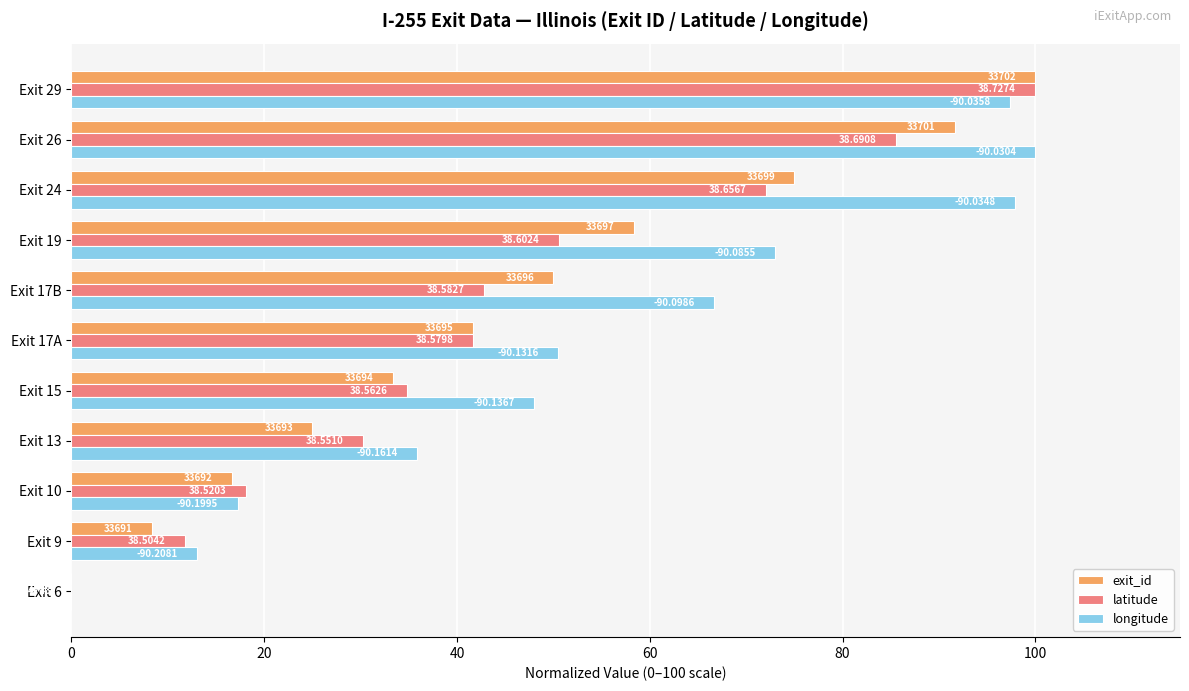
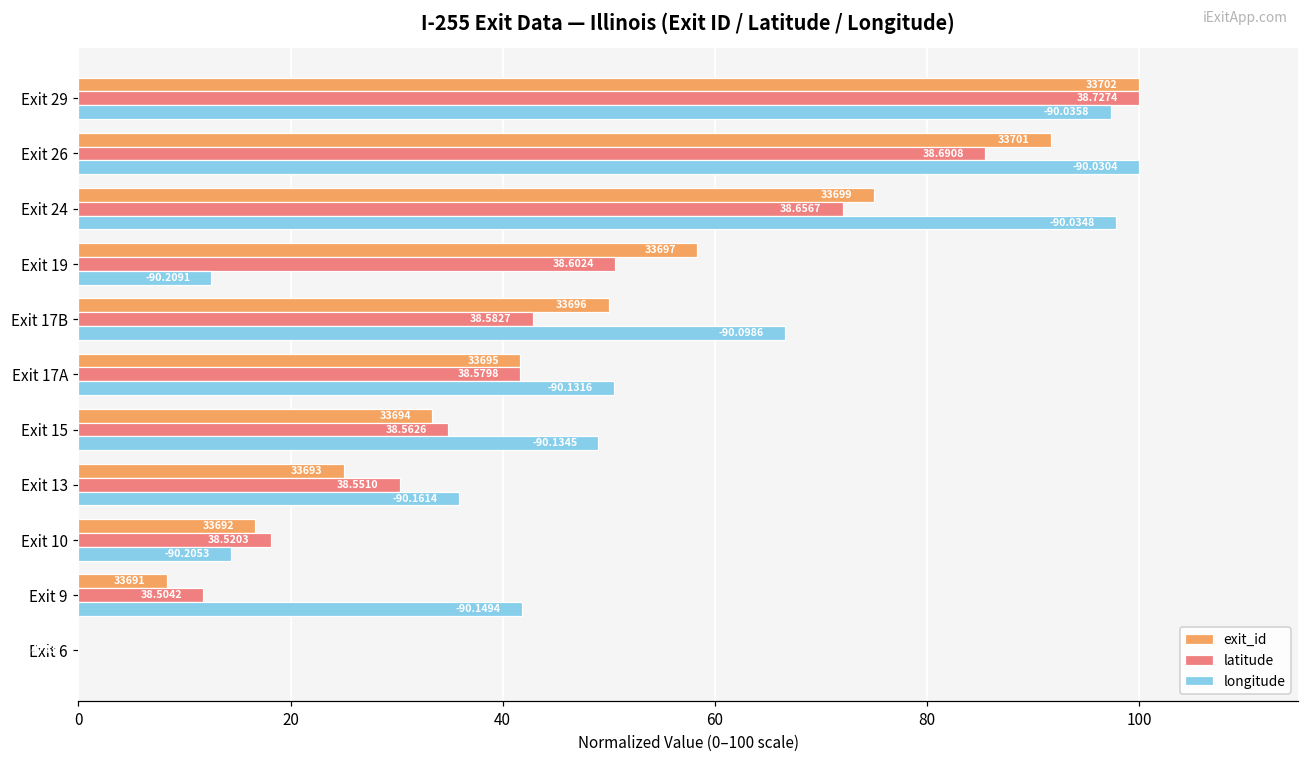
longitude, Exit 19: -90.0855 -> -90.2091
longitude, Exit 15: -90.1367 -> -90.1345
longitude, Exit 10: -90.1995 -> -90.2053
longitude, Exit 9: -90.2081 -> -90.1494
